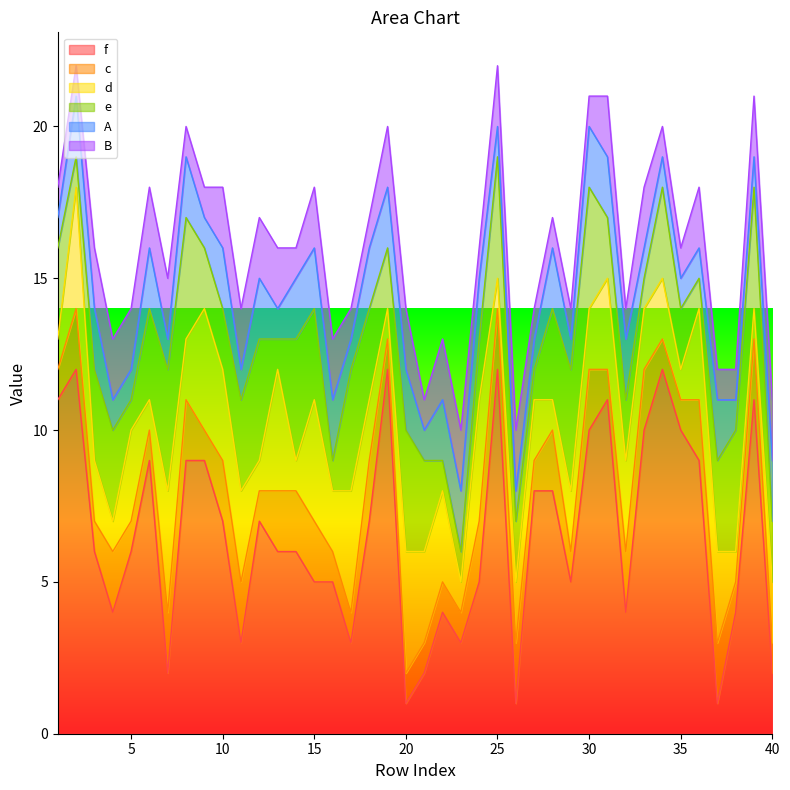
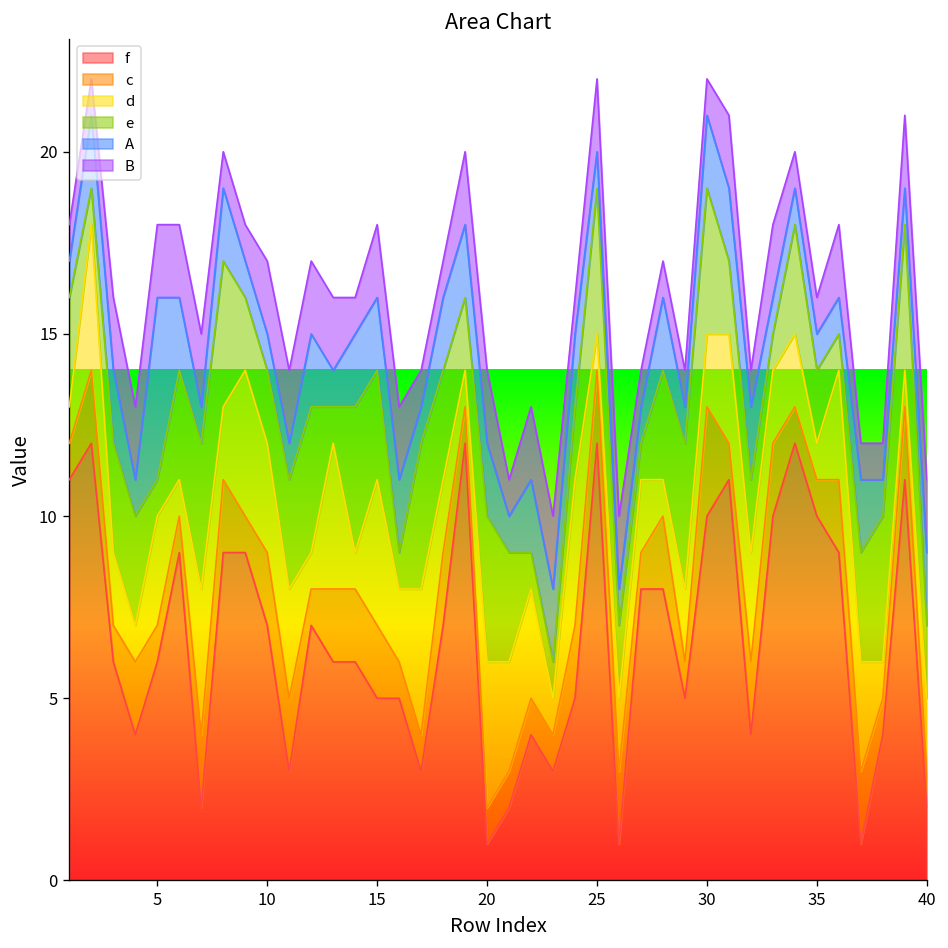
A, 5: 1 -> 5
A, 10: 2 -> 1
c, 30: 2 -> 3
